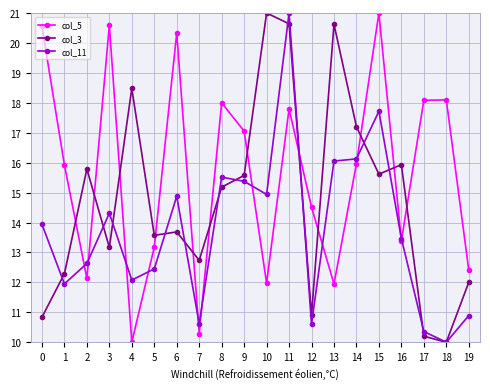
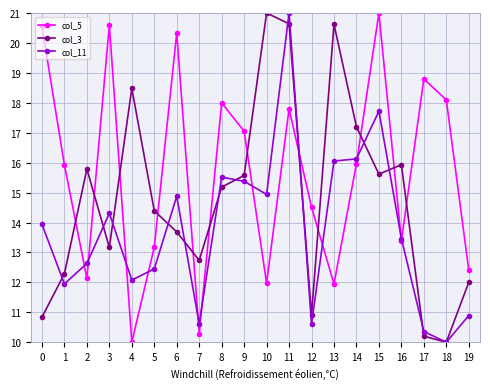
col_3, 5: 13.6 -> 14.4
col_5, 17: 18.1 -> 18.8
